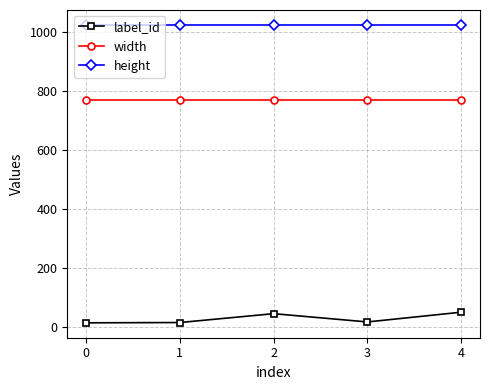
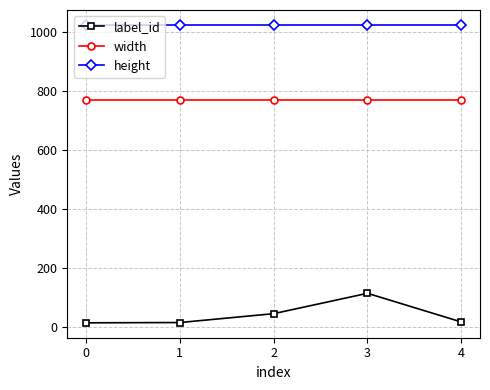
label_id, 3: 20 -> 120
label_id, 4: 50 -> 20
